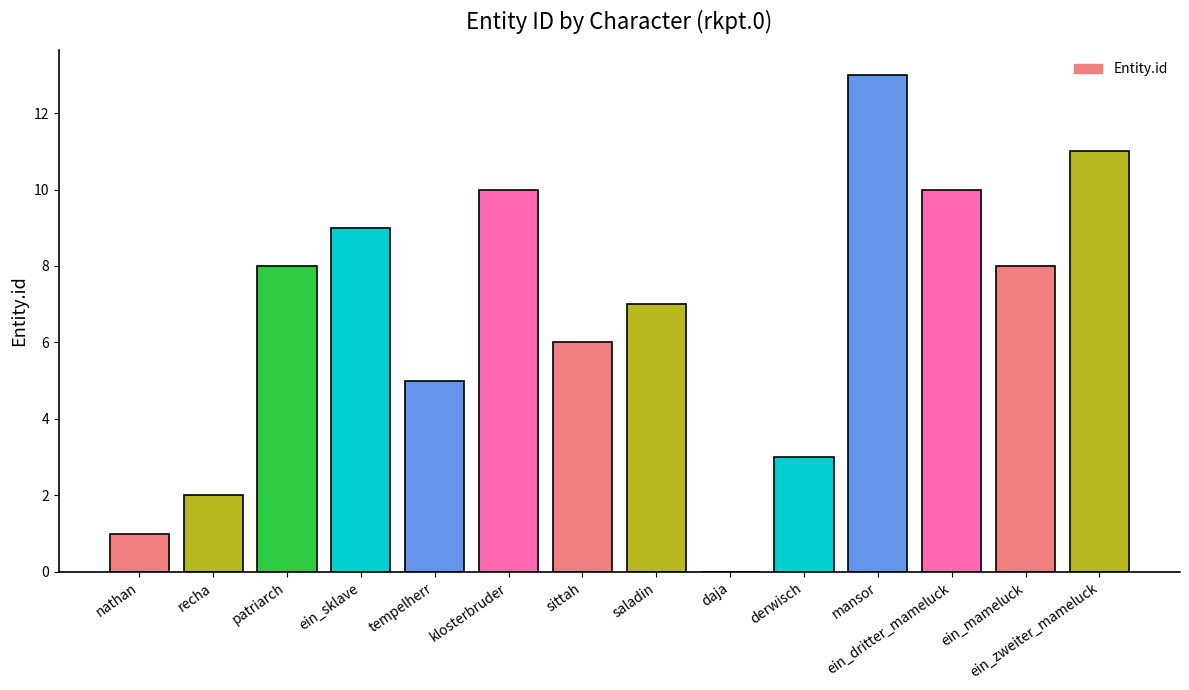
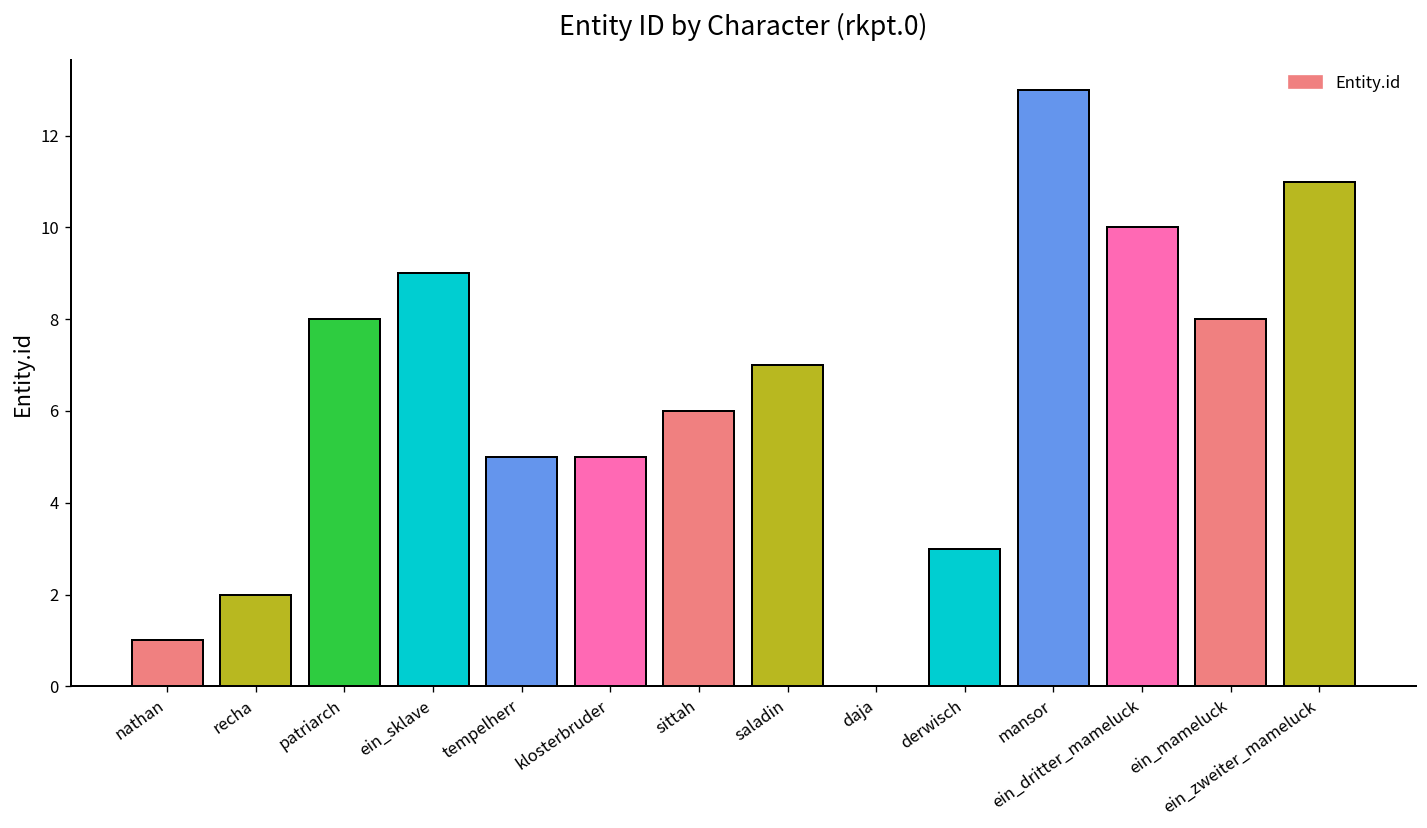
klosterbruder: 10 -> 5
